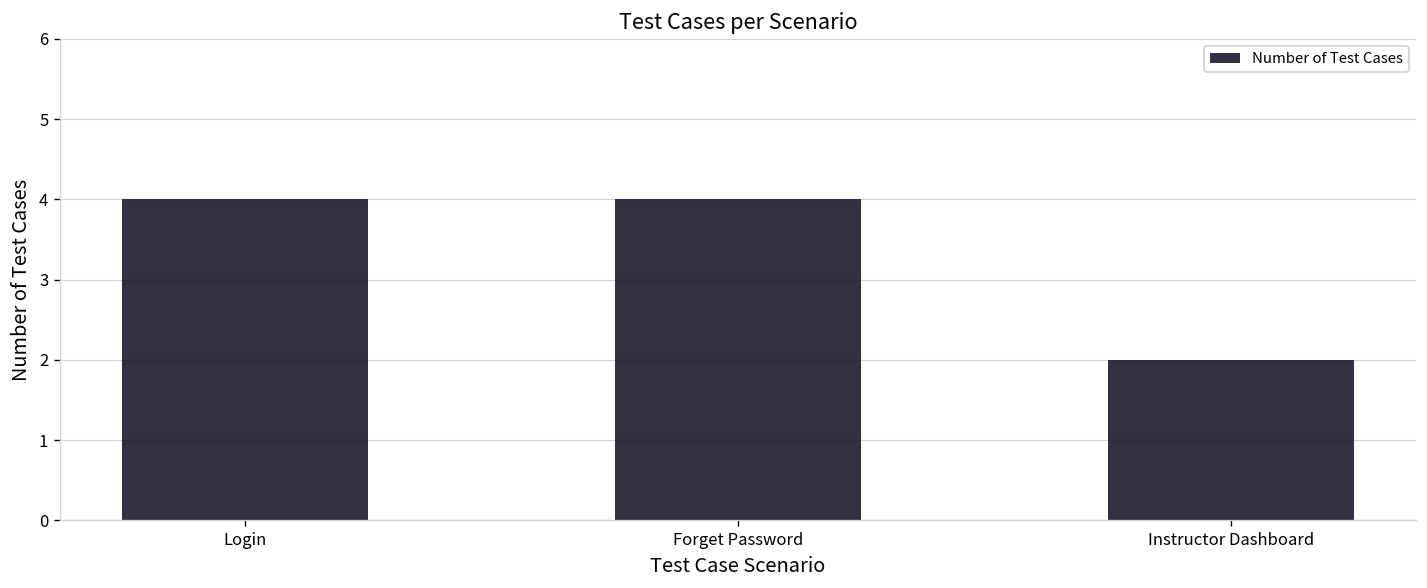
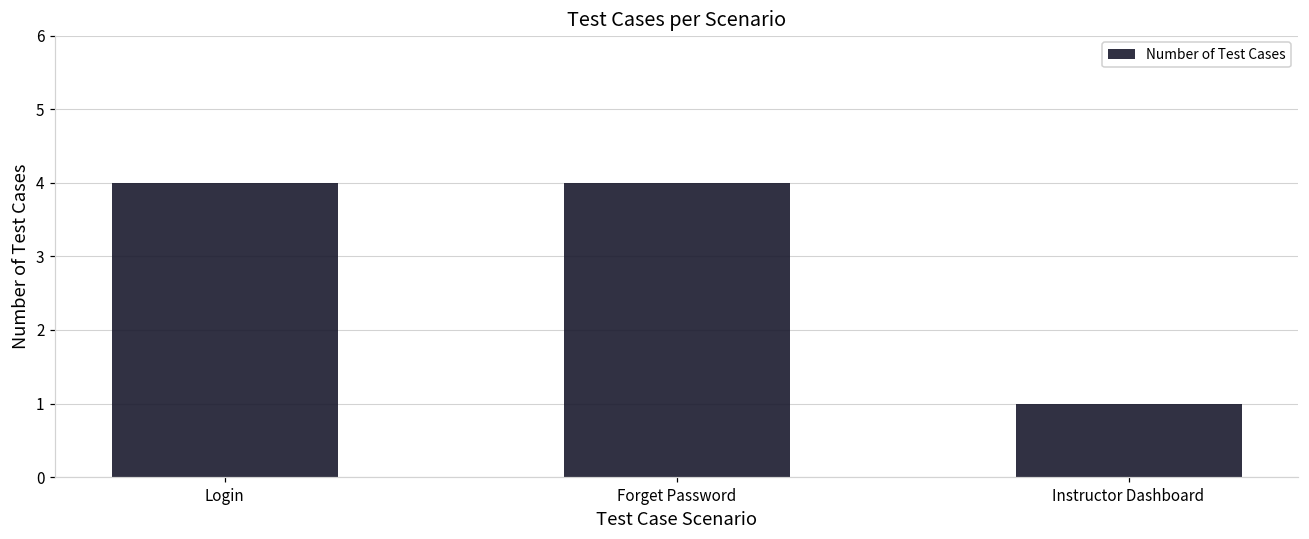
Instructor Dashboard: 2 -> 1
